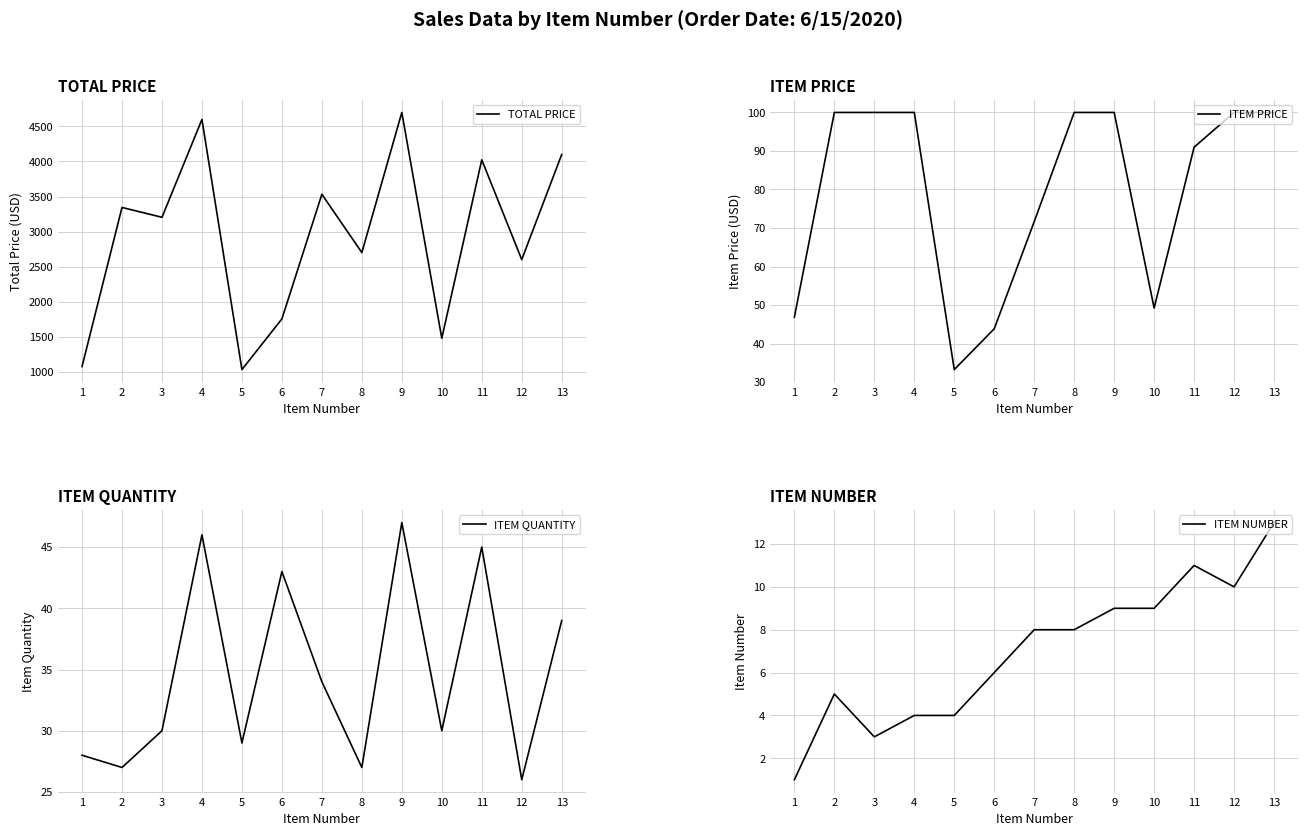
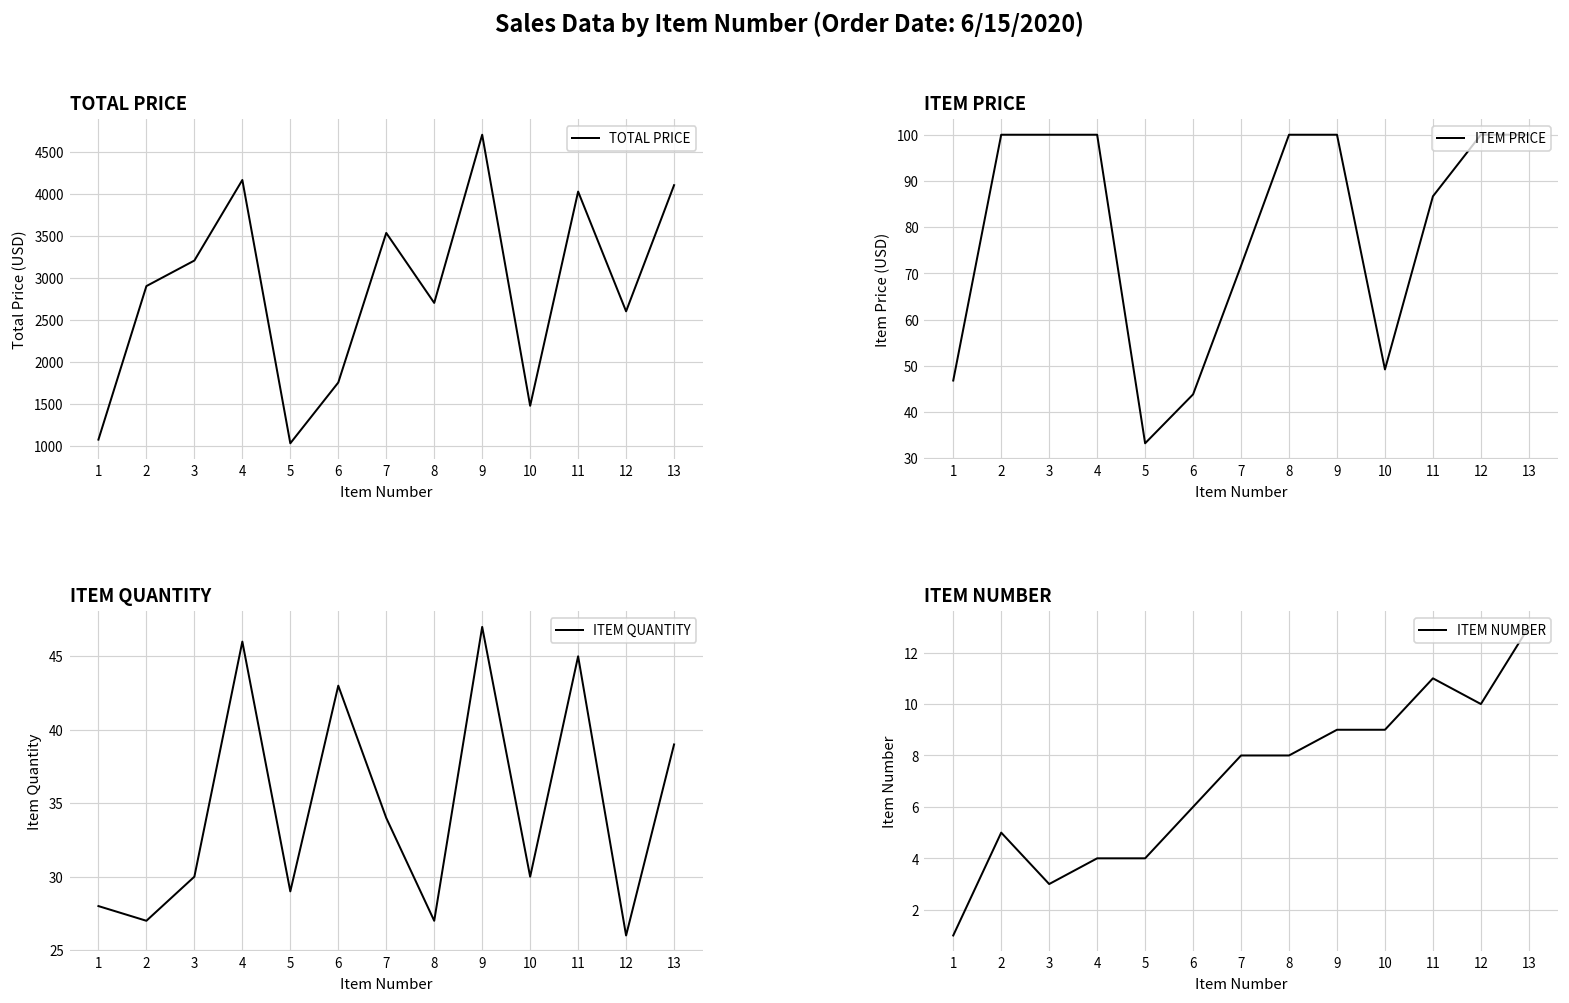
TOTAL PRICE, 2: 3300 -> 2900
TOTAL PRICE, 4: 4600 -> 4200
ITEM PRICE, 11: 91 -> 87
